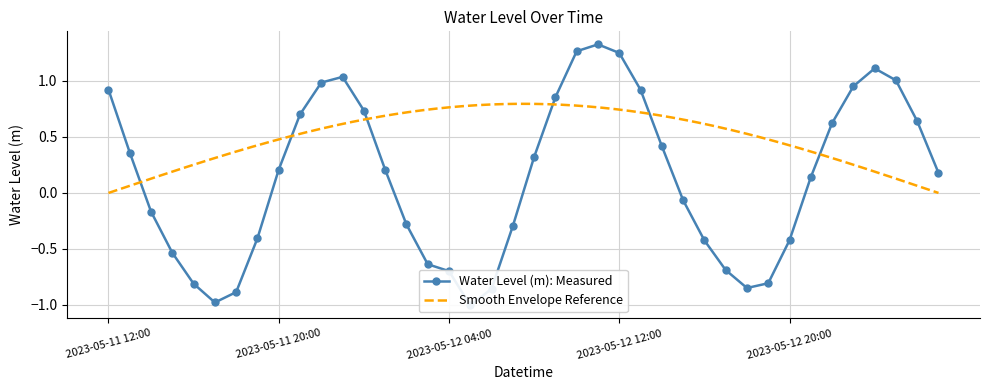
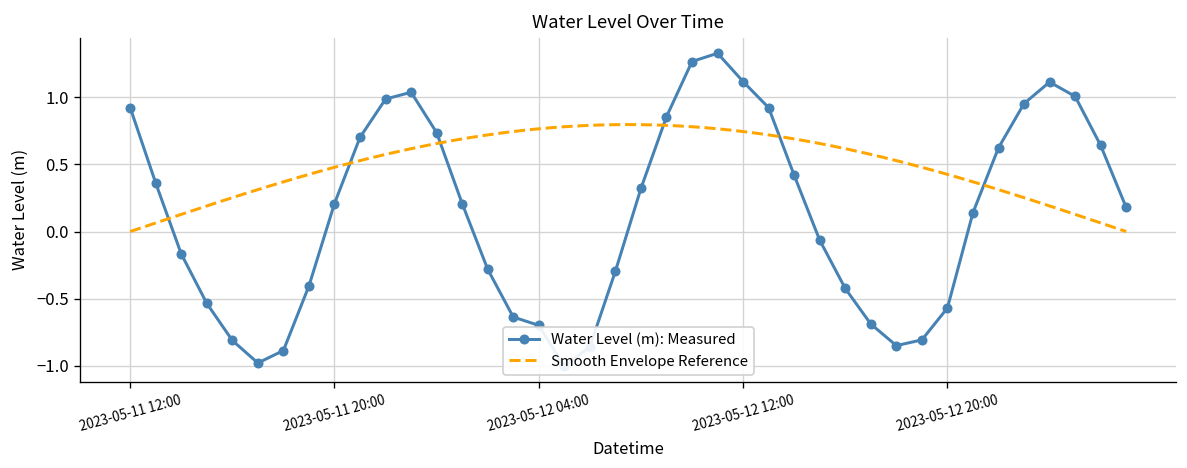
Water Level (m): Measured, 2023-05-12 12:00: 1.25 -> 1.12
Water Level (m): Measured, 2023-05-12 20:00: -0.42 -> -0.57
